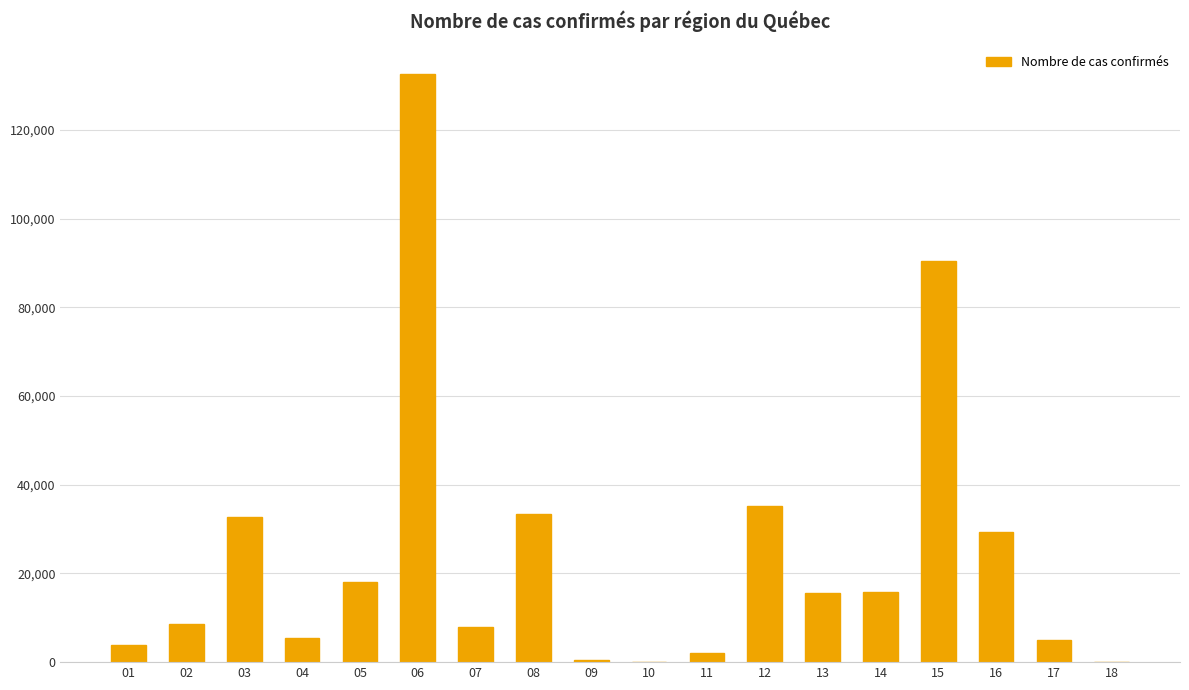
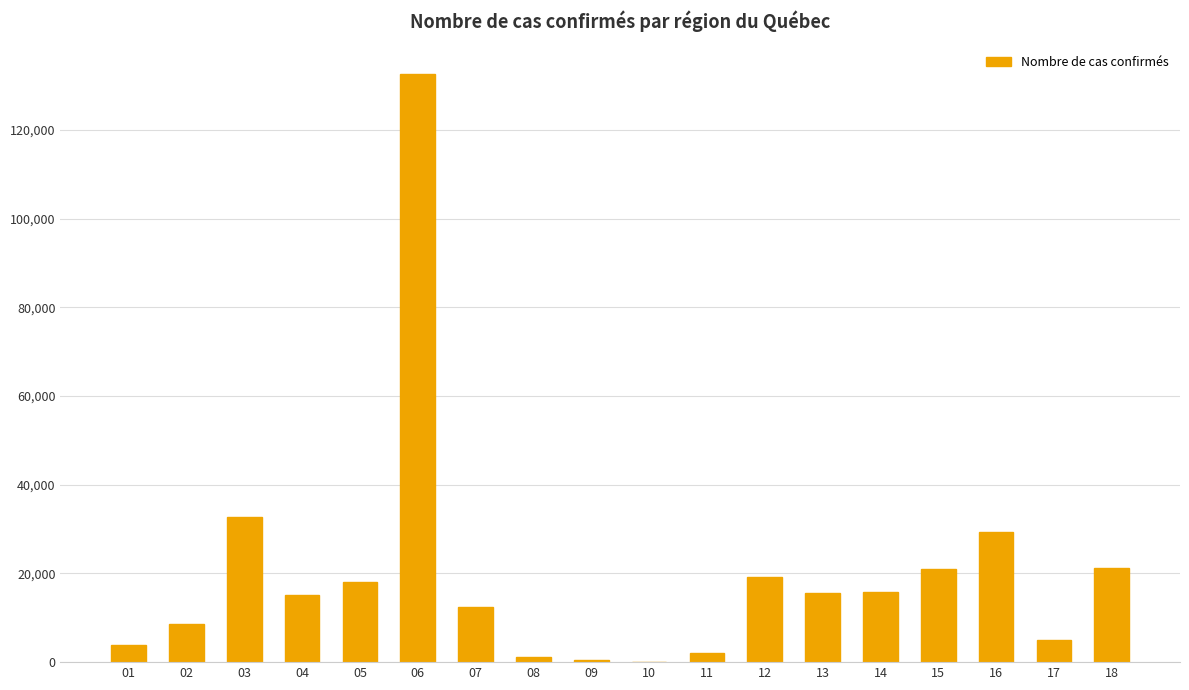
04: 5,000 -> 15,000
07: 8,000 -> 13,000
08: 33,000 -> 1,000
12: 35,000 -> 19,000
15: 90,000 -> 21,000
18: 0 -> 21,000
